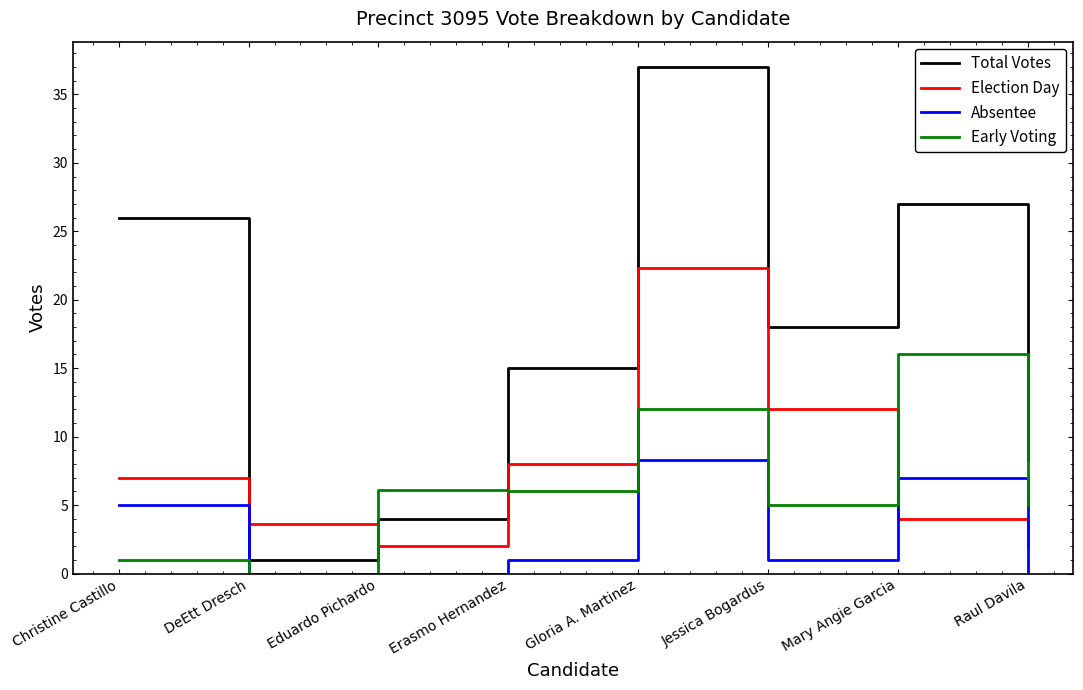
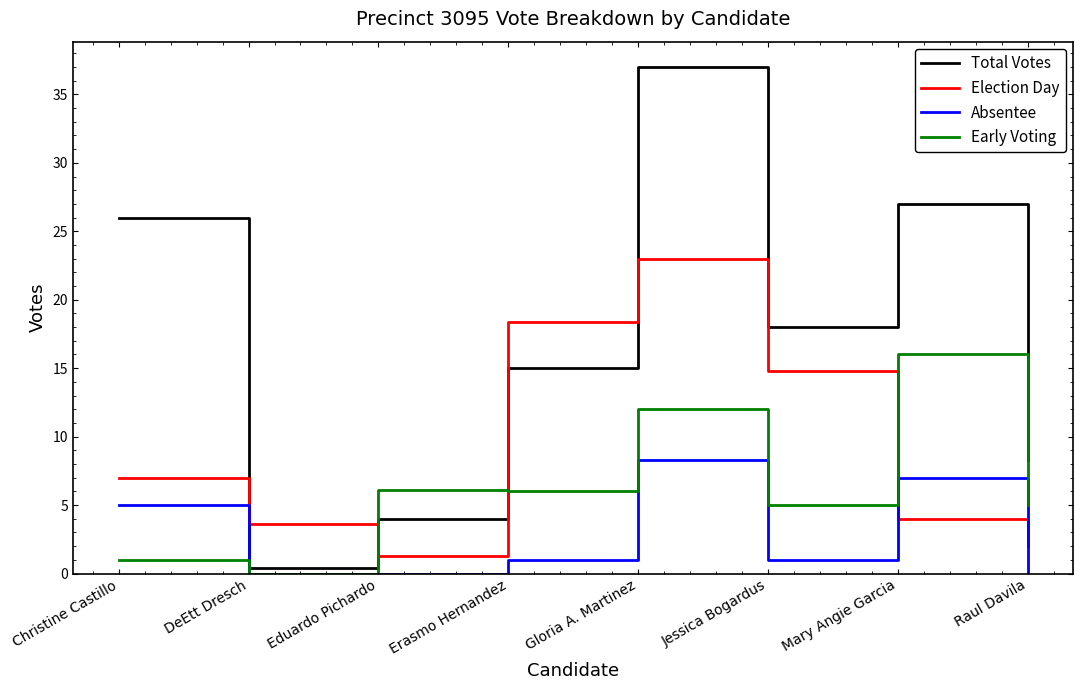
Total Votes, DeEtt Dresch: 1.0 -> 0.4
Election Day, Eduardo Pichardo: 2.0 -> 1.3
Election Day, Erasmo Hernandez: 8.0 -> 18.4
Election Day, Gloria A. Martinez: 22.3 -> 23.0
Election Day, Jessica Bogardus: 12.0 -> 14.8
